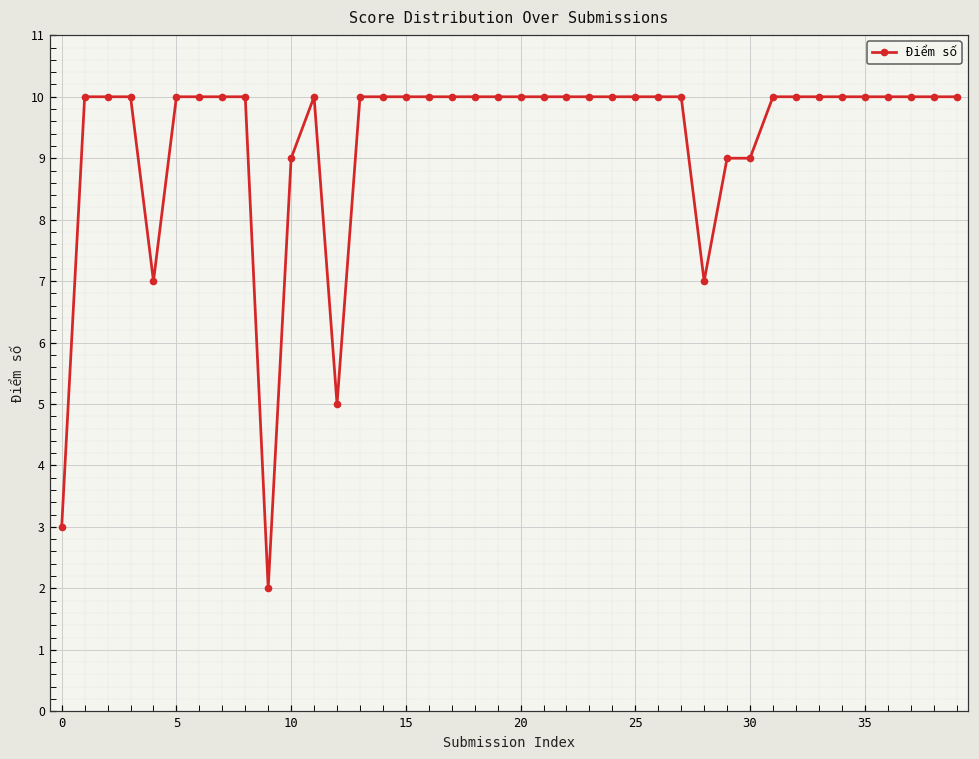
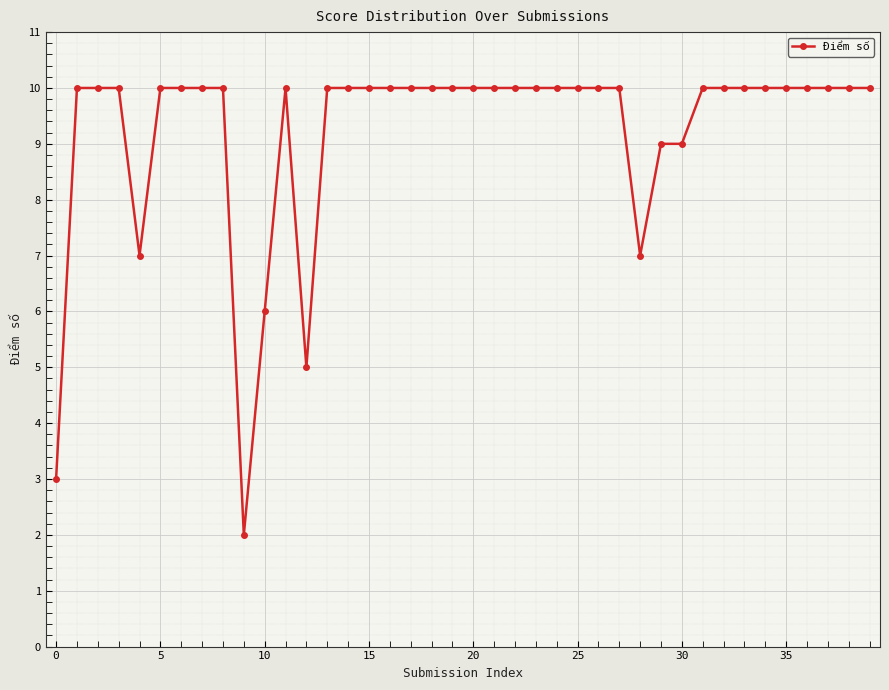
10: 9 -> 6
